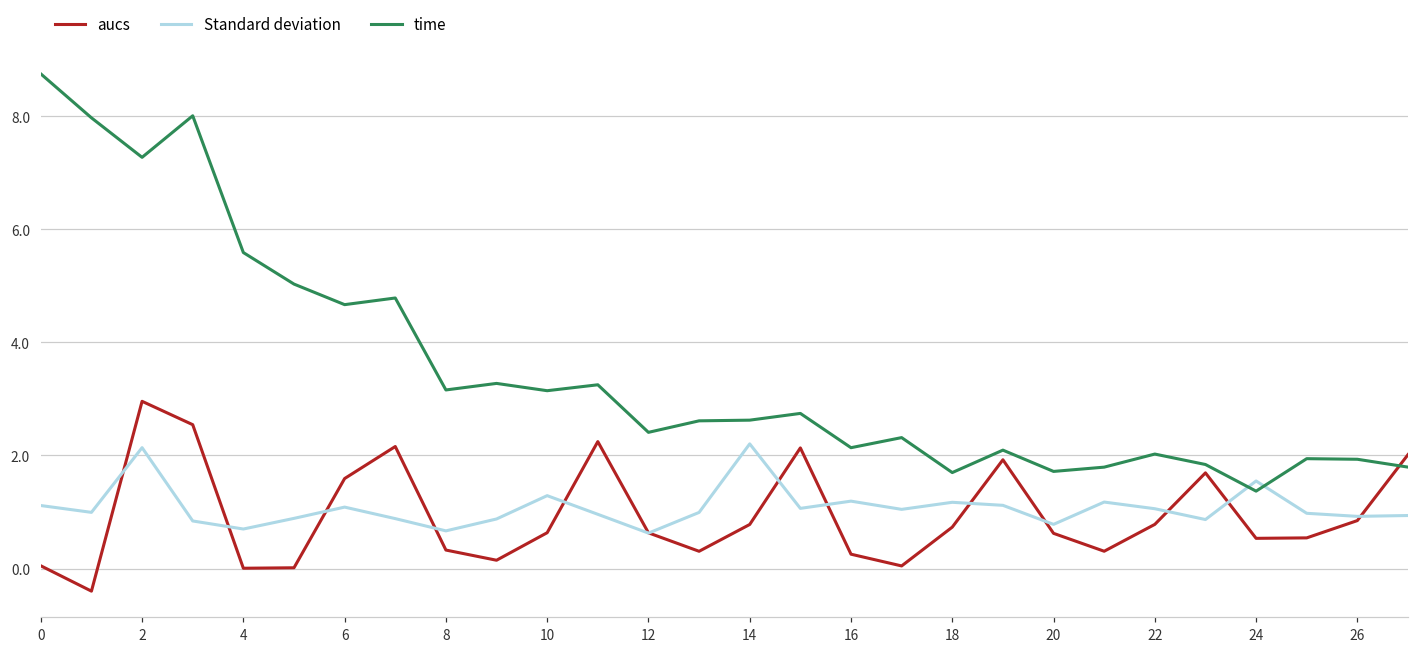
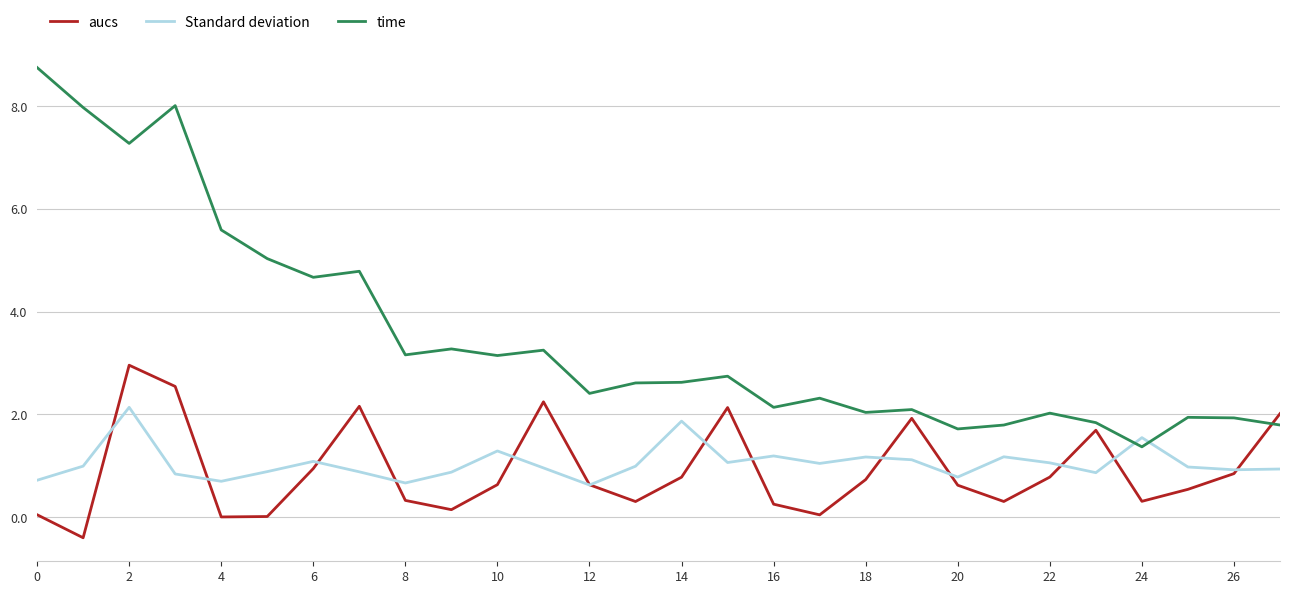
Standard deviation, 0: 1.1 -> 0.7
aucs, 6: 1.6 -> 0.9
Standard deviation, 14: 2.2 -> 1.9
time, 18: 1.7 -> 2.0
aucs, 24: 0.5 -> 0.3
